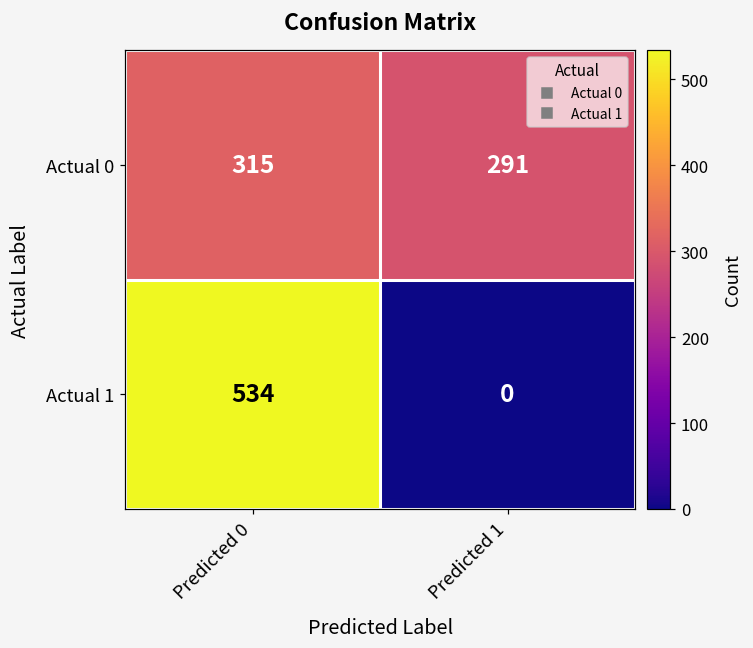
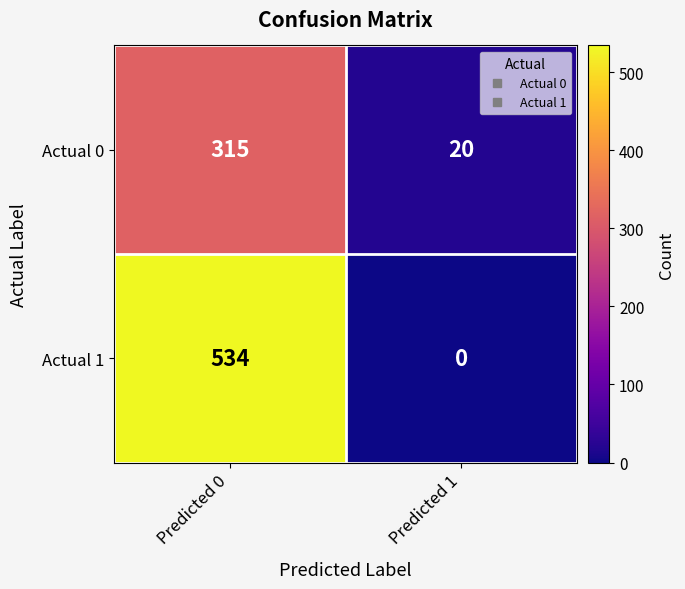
Actual 0, Predicted 1: 291 -> 20
